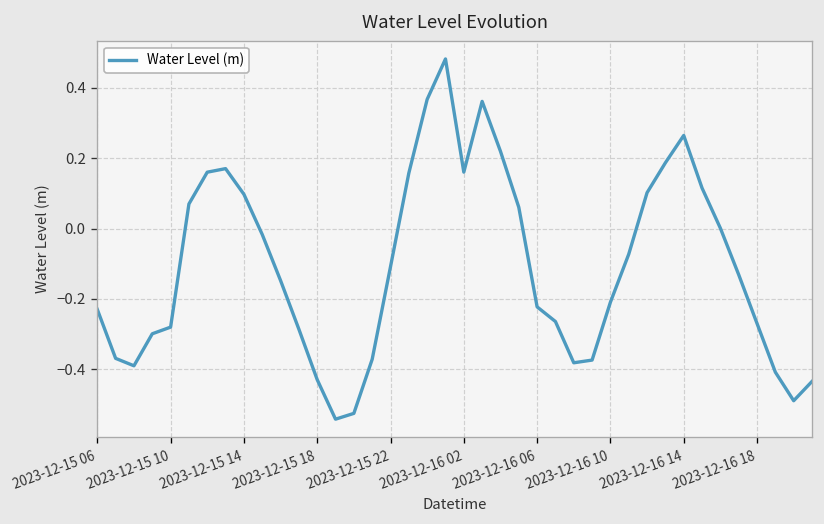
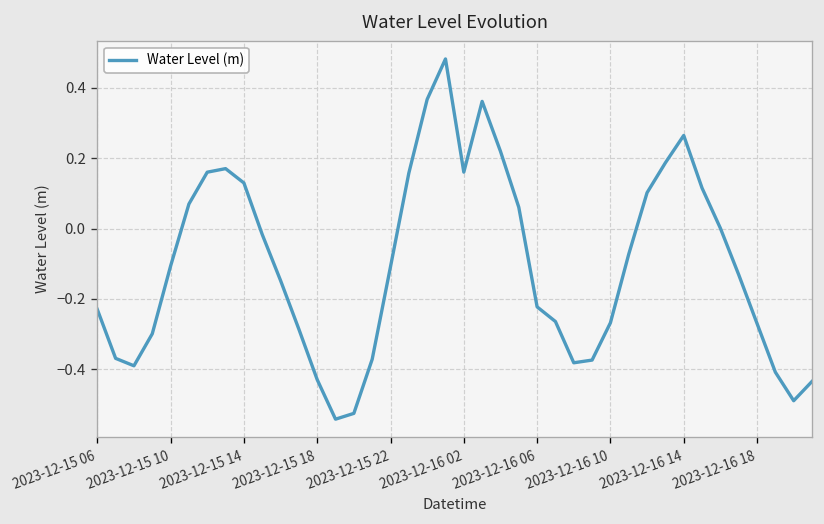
2023-12-15 10: -0.28 -> -0.11
2023-12-15 14: 0.10 -> 0.13
2023-12-16 10: -0.21 -> -0.27
